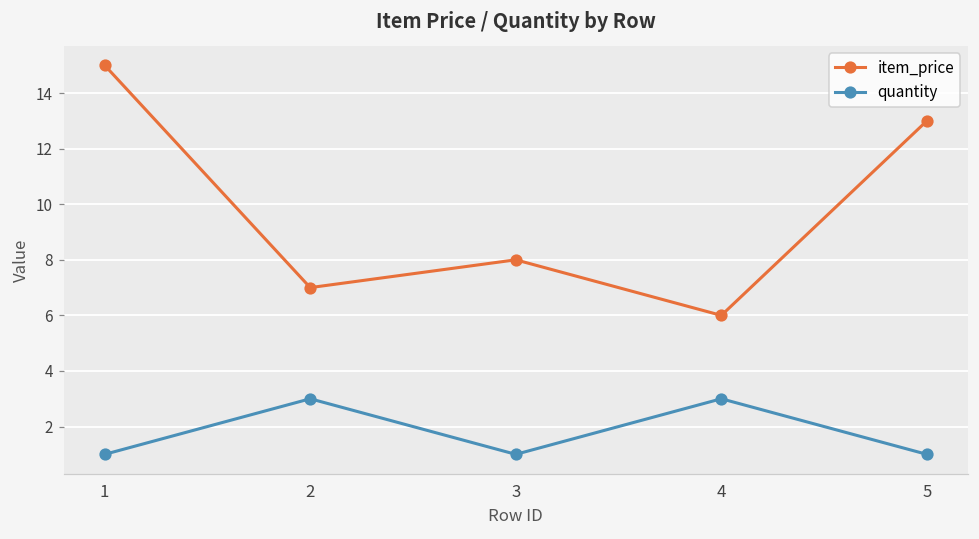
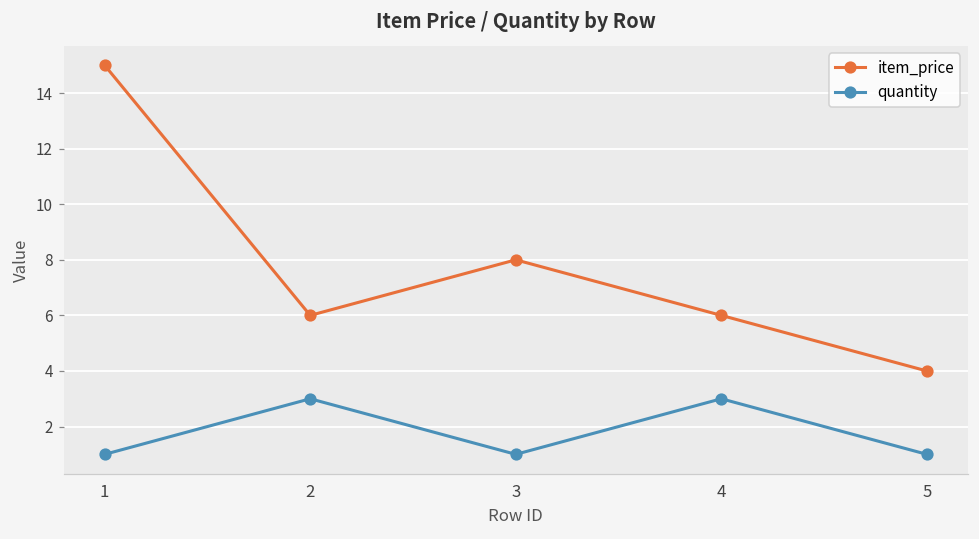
item_price, 2: 7 -> 6
item_price, 5: 13 -> 4
